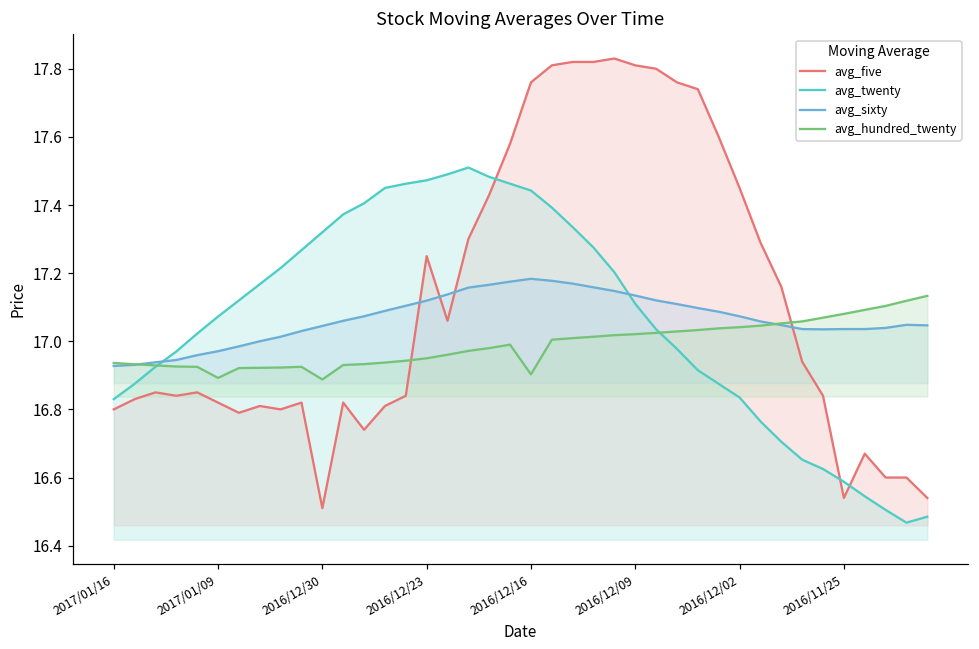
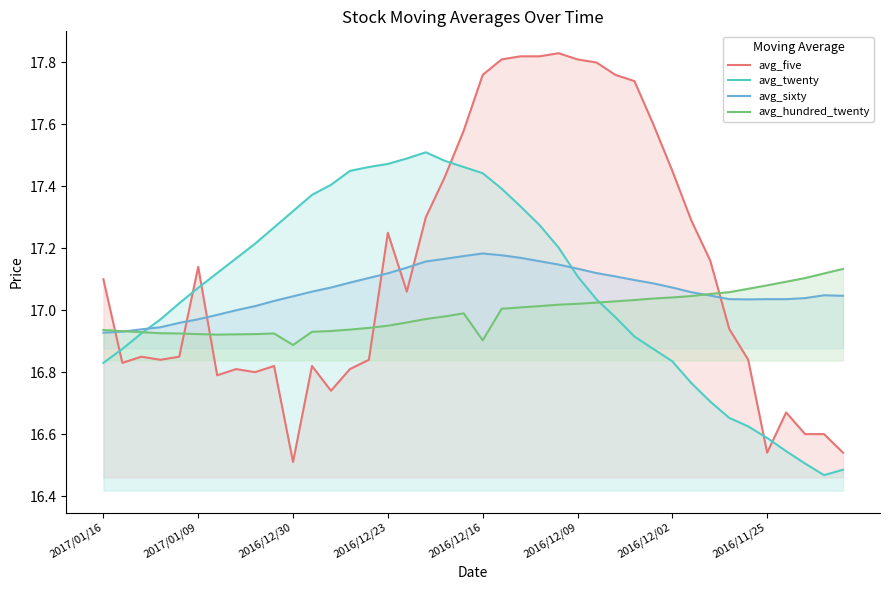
avg_five, 2017/01/16: 16.8 -> 17.1
avg_five, 2017/01/09: 16.82 -> 17.14
avg_hundred_twenty, 2017/01/09: 16.89 -> 16.92
